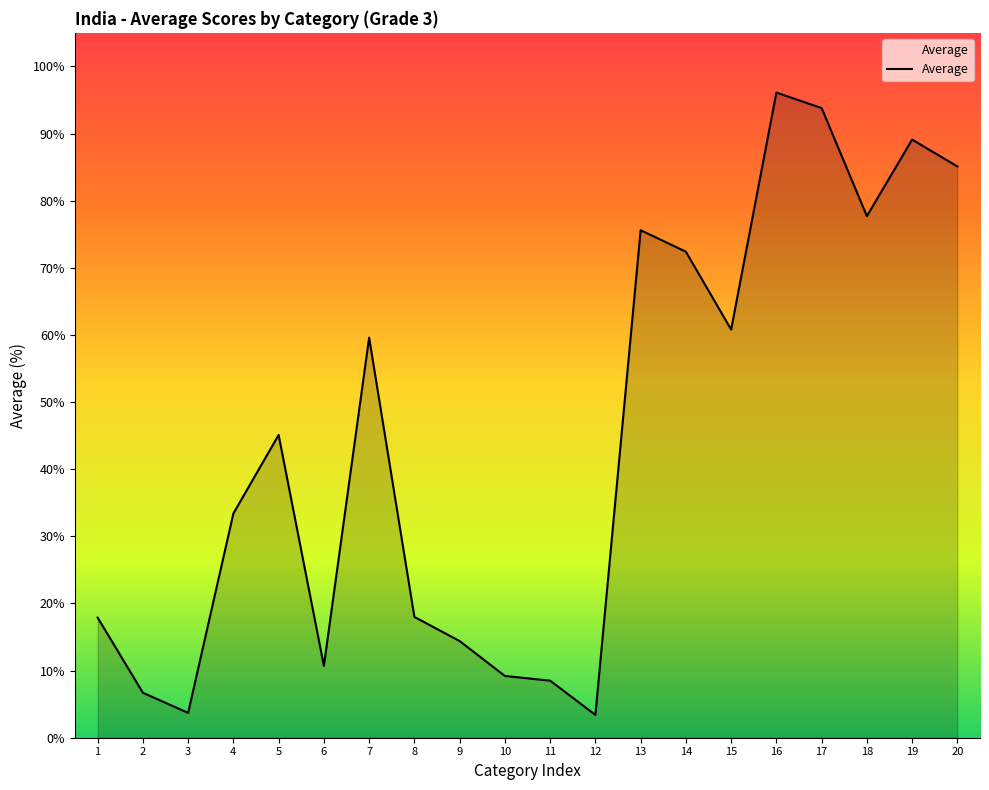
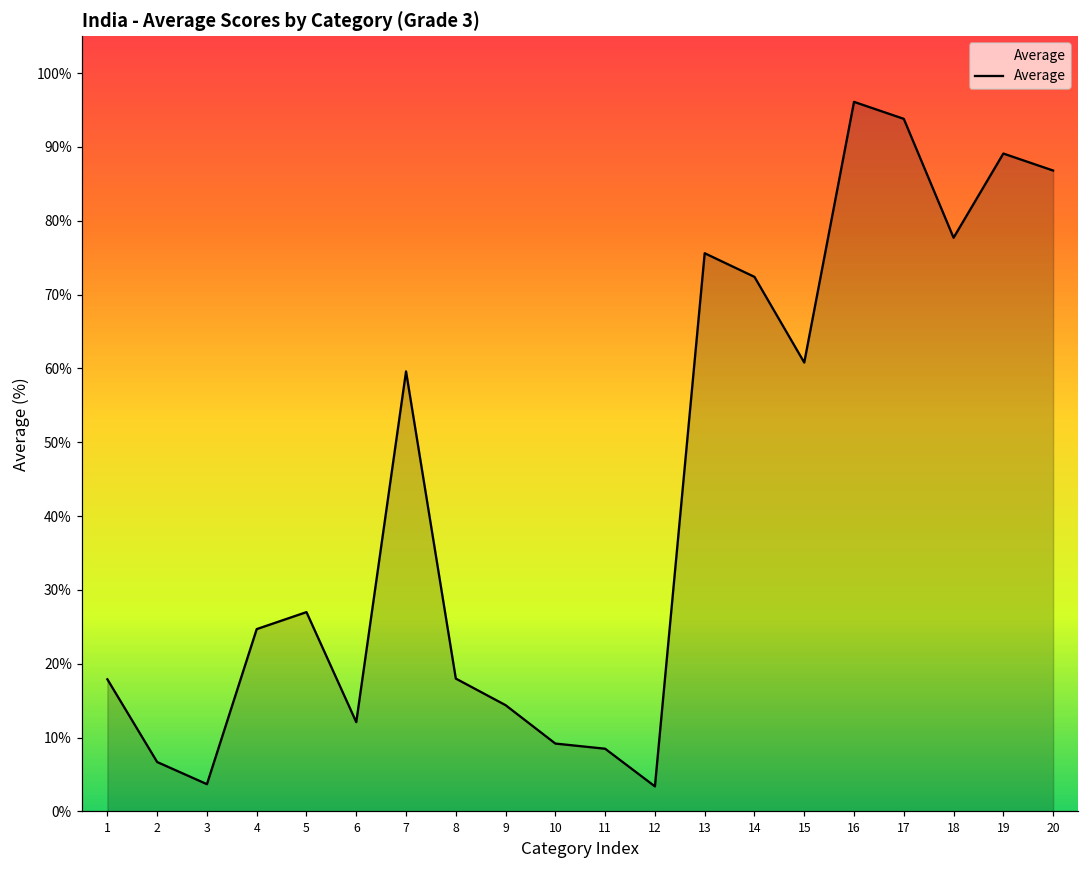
4: 33% -> 25%
5: 45% -> 27%
6: 11% -> 12%
20: 85% -> 87%
